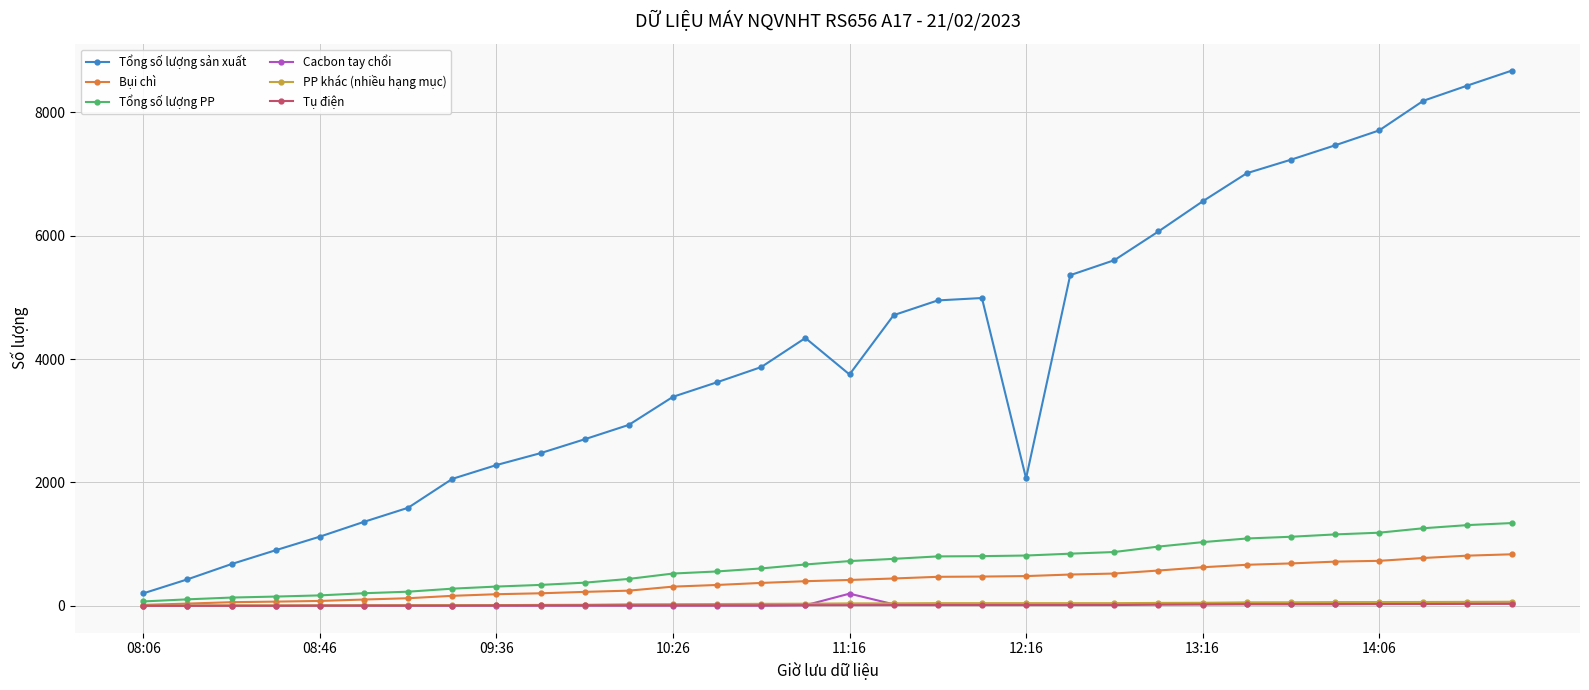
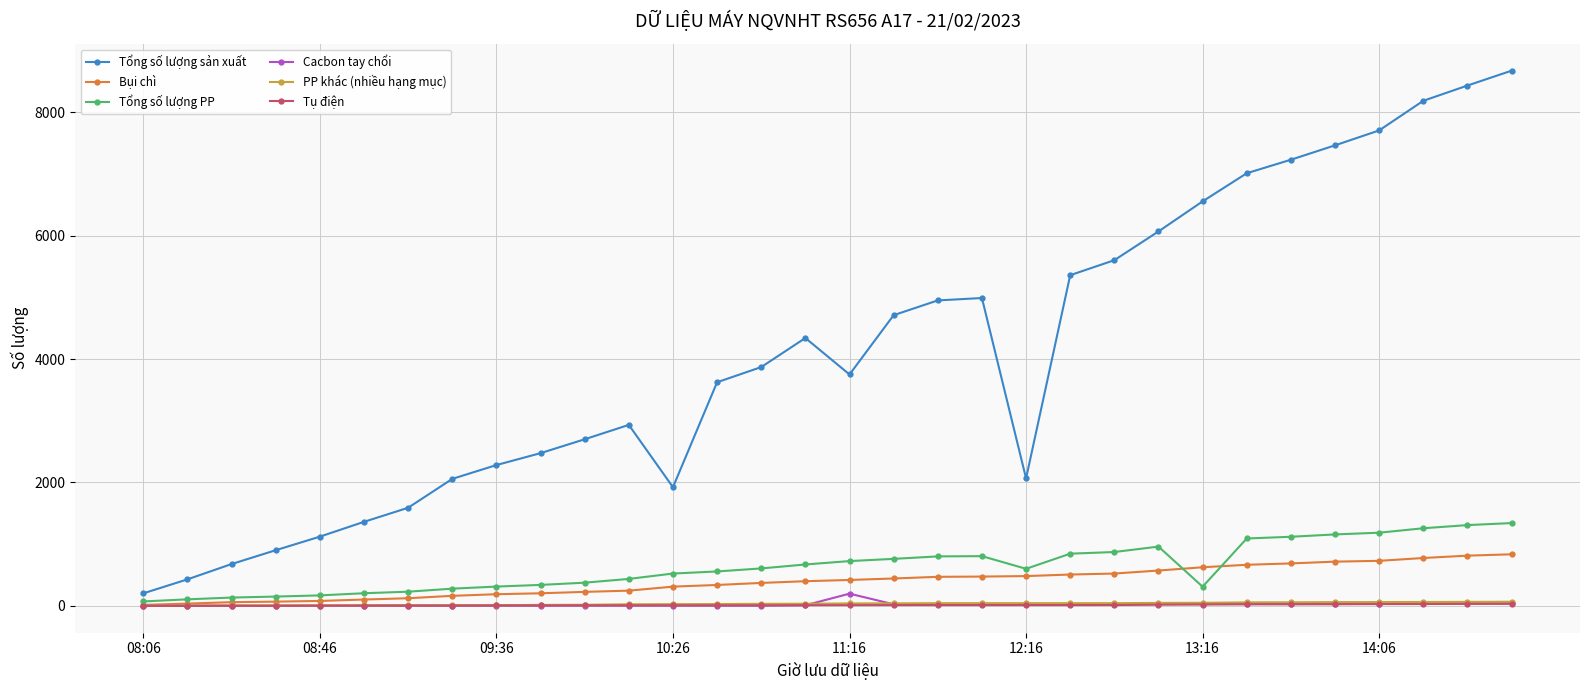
Tổng số lượng sản xuất, 10:26: 3400 -> 1900
Tổng số lượng PP, 12:16: 800 -> 600
Tổng số lượng PP, 13:16: 1000 -> 300
